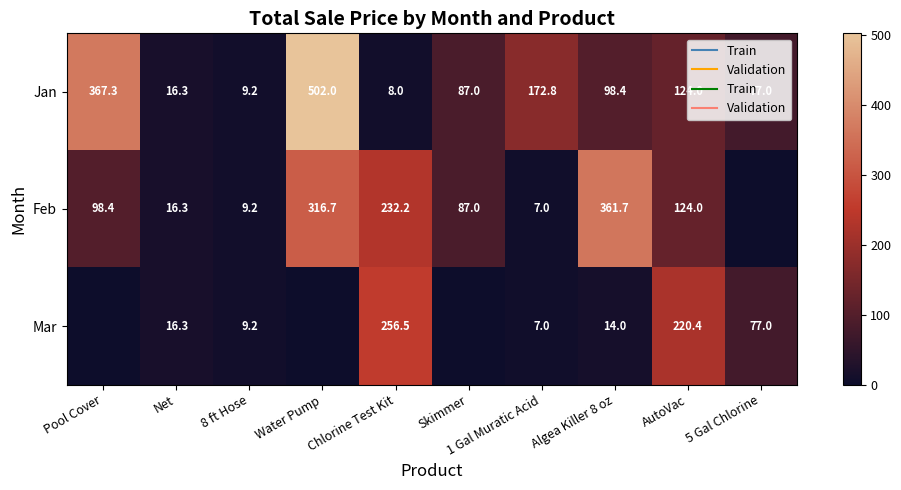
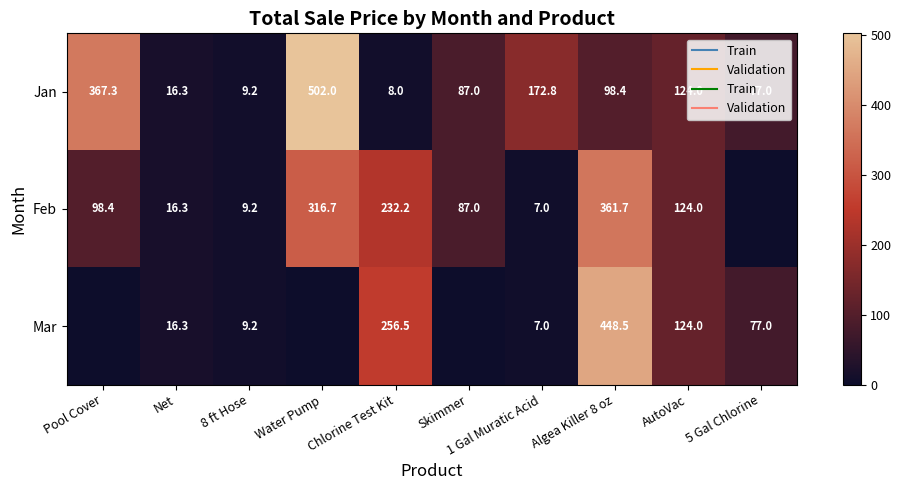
Mar, Algea Killer 8 oz: 14.0 -> 448.5
Mar, AutoVac: 220.4 -> 124.0
